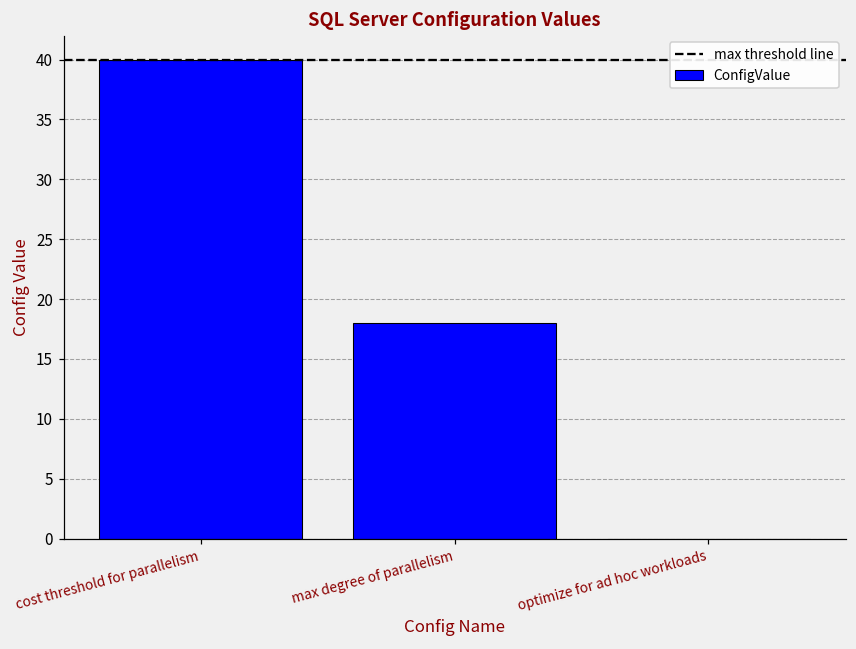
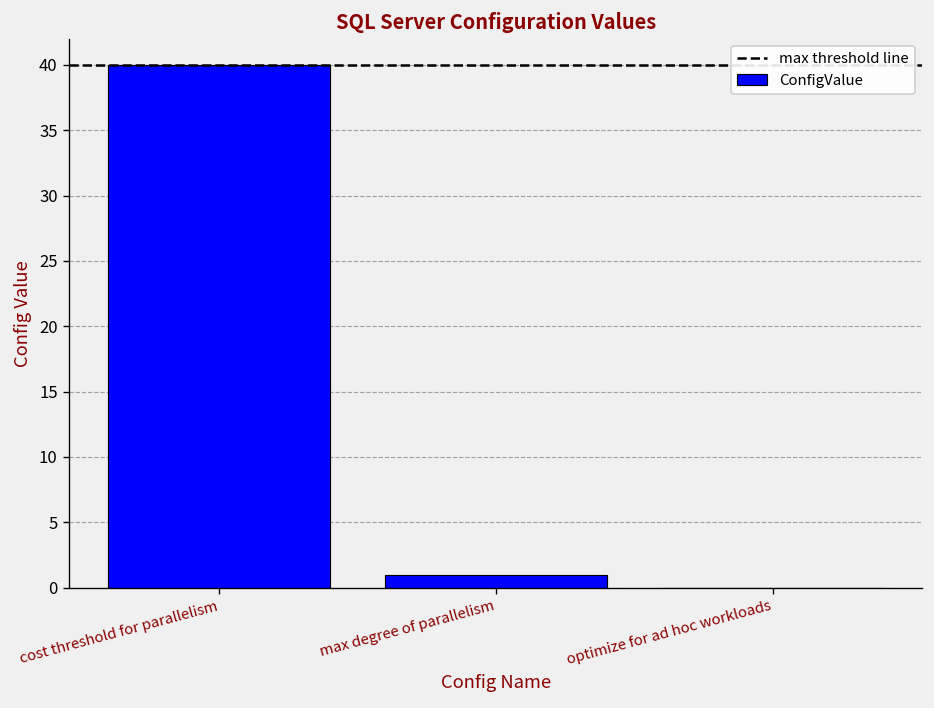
max degree of parallelism: 18 -> 1
